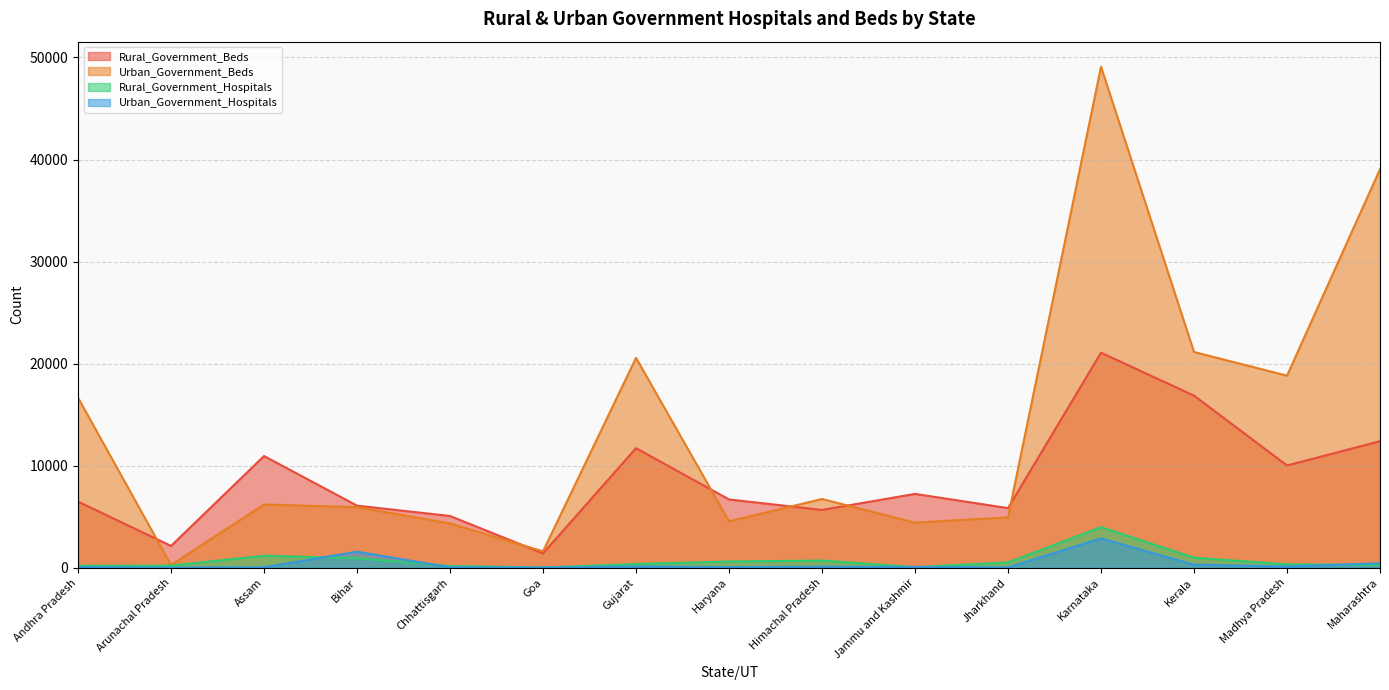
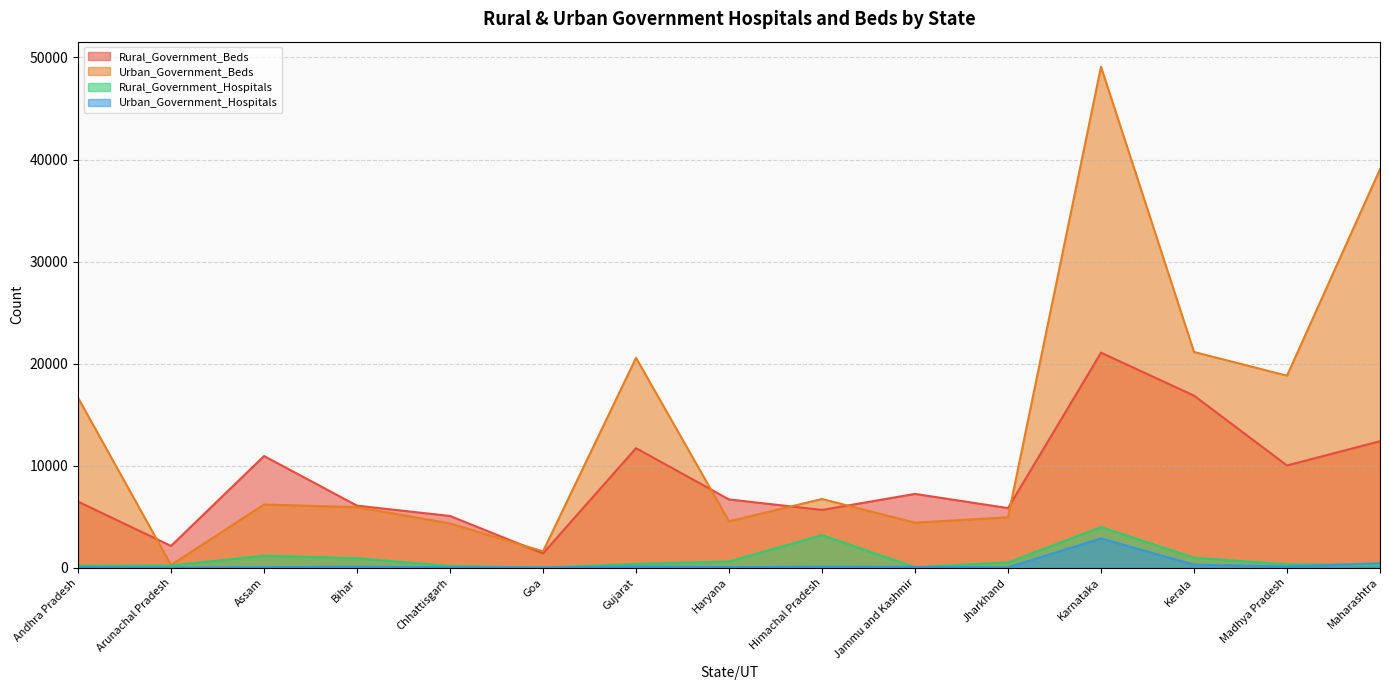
Urban_Government_Hospitals, Bihar: 1600 -> 100
Rural_Government_Hospitals, Himachal Pradesh: 700 -> 3200
